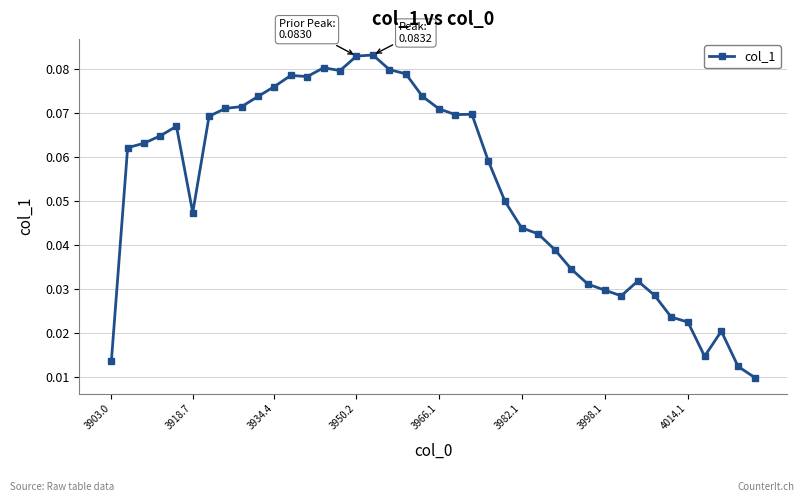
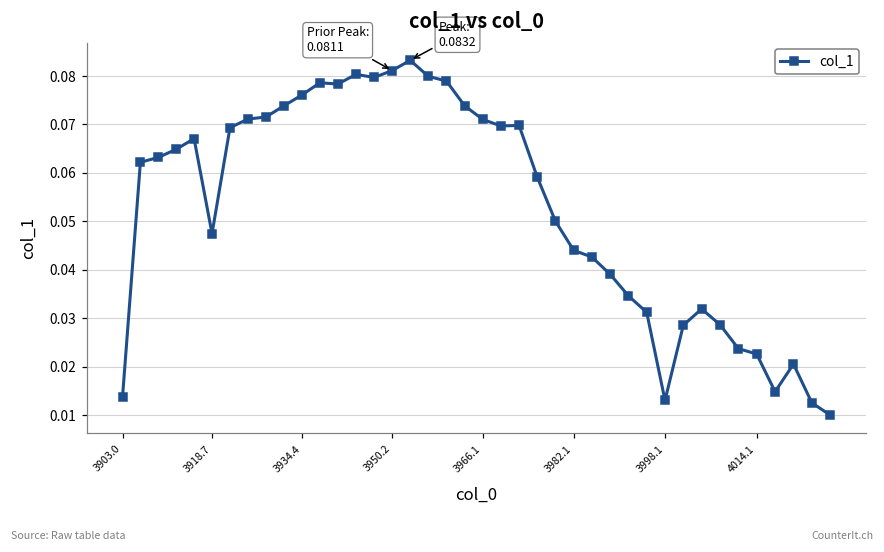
3950.2: 0.0830 -> 0.0811
3998.1: 0.030 -> 0.013
